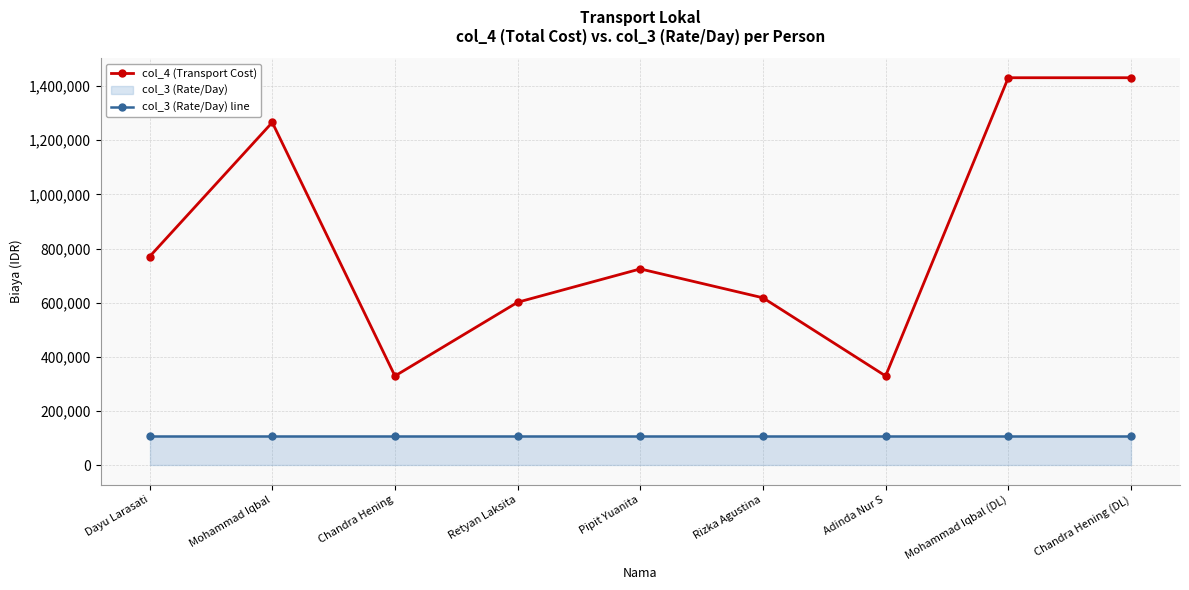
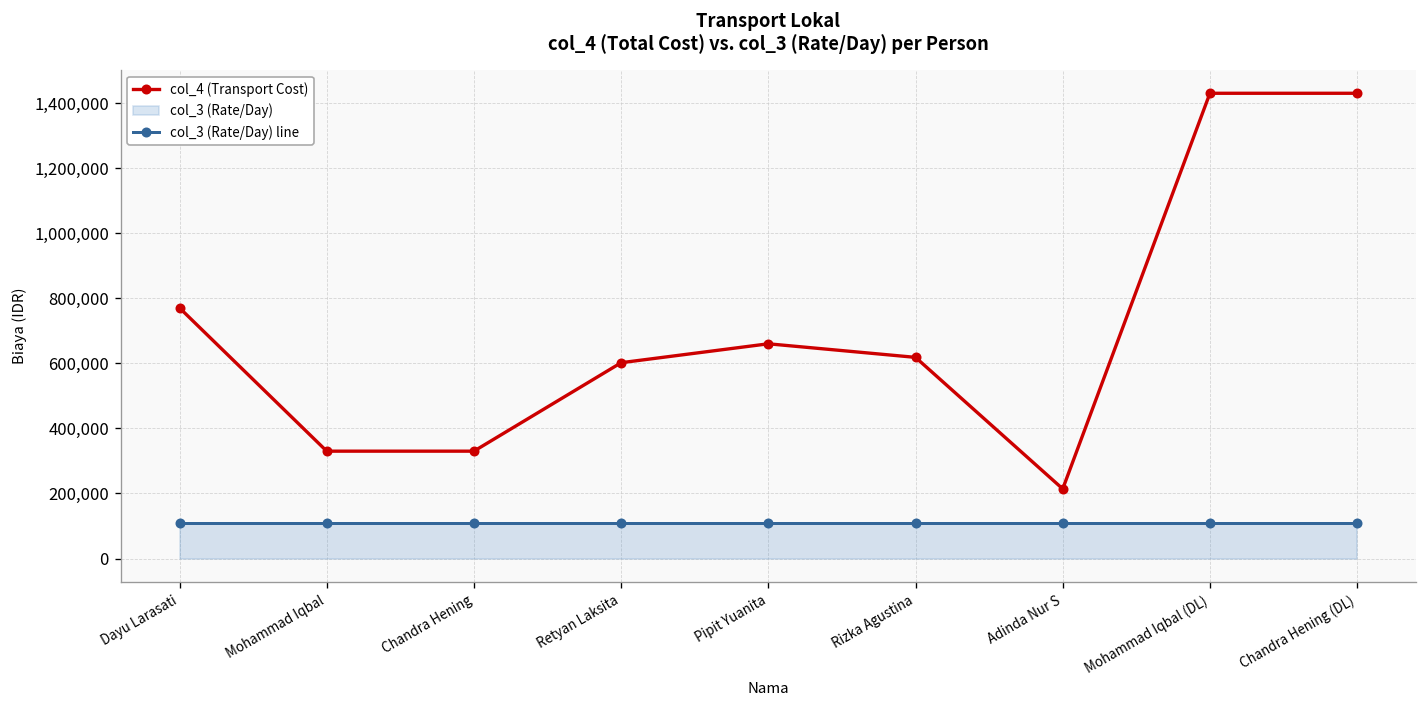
col_4 (Transport Cost), Mohammad Iqbal: 1,270,000 -> 330,000
col_4 (Transport Cost), Pipit Yuanita: 720,000 -> 660,000
col_4 (Transport Cost), Adinda Nur S: 330,000 -> 210,000
